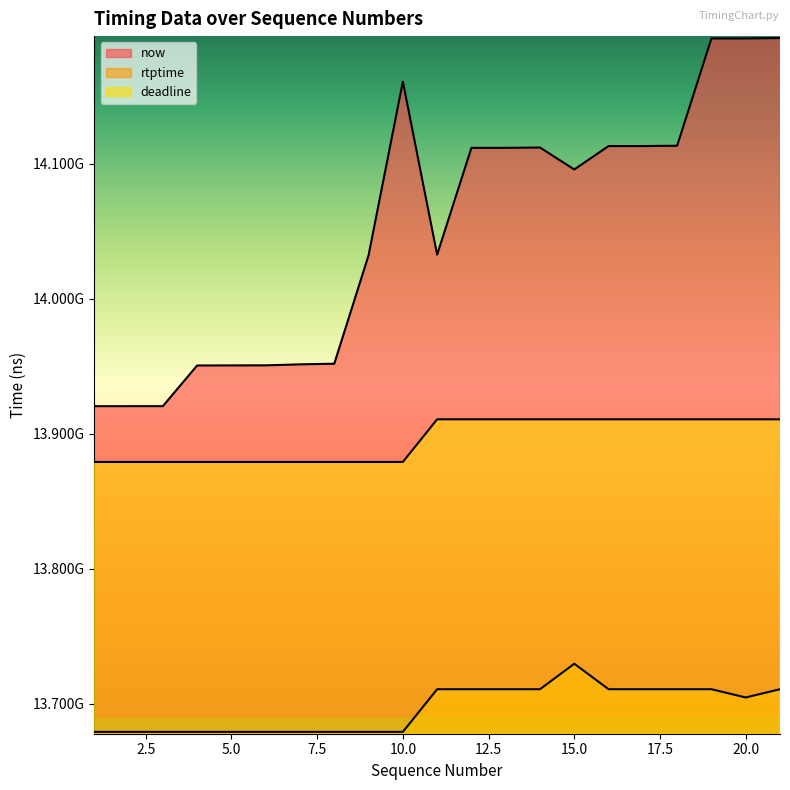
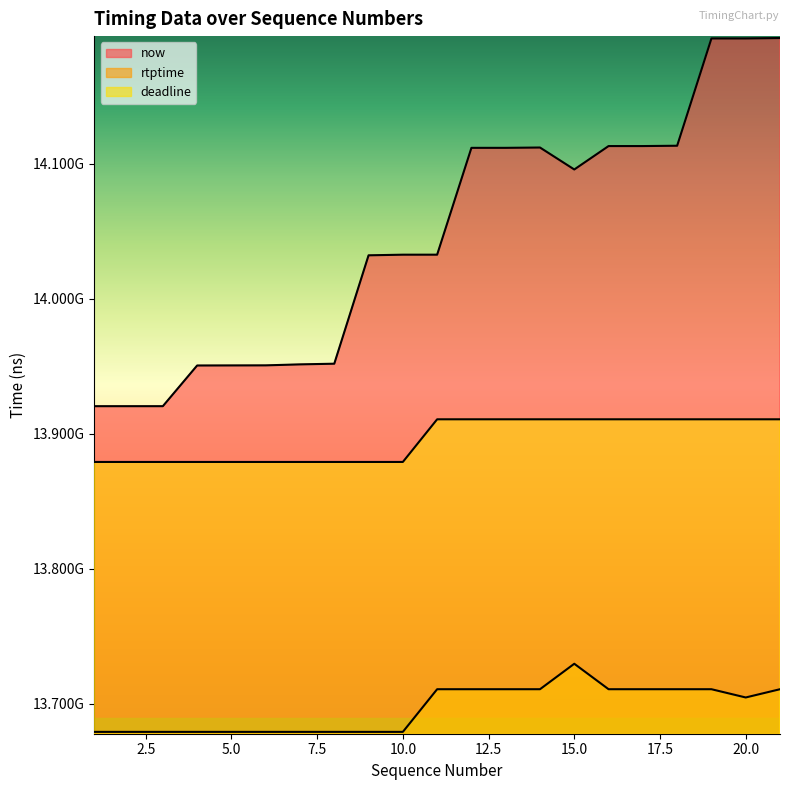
now, 10.0: 14161000000 -> 14033000000
